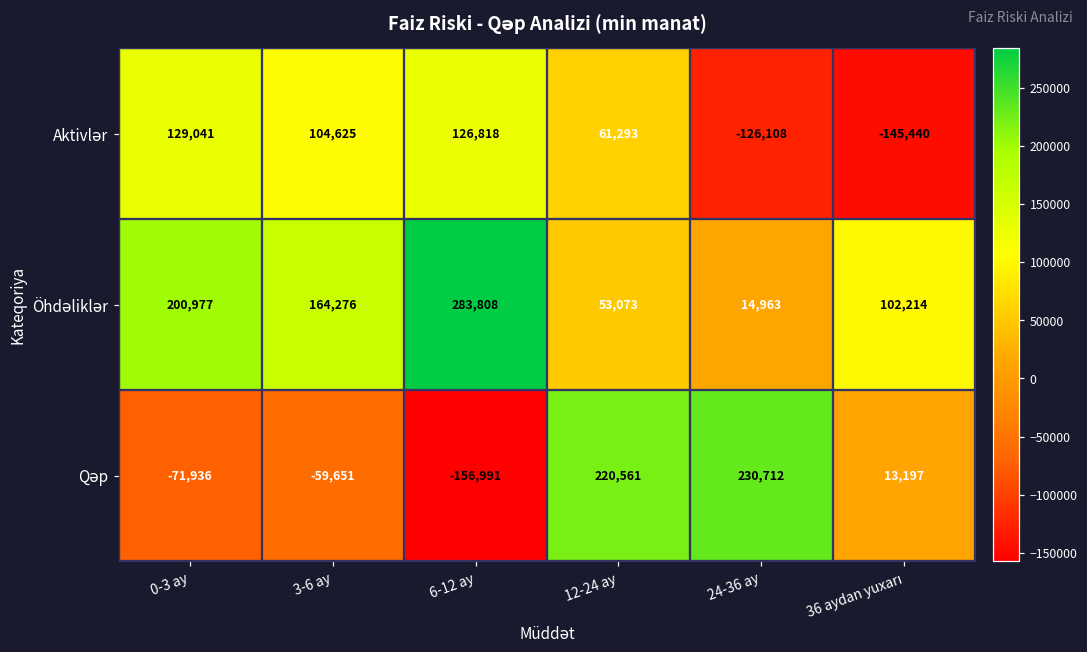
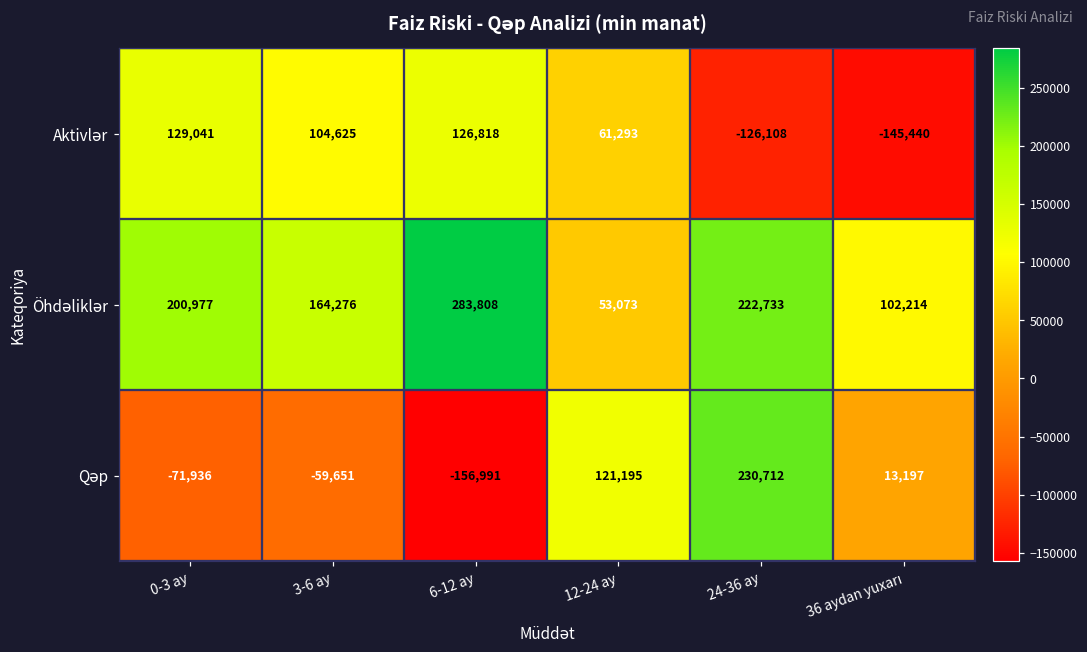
Öhdəliklər, 24-36 ay: 14,963 -> 222,733
Qəp, 12-24 ay: 220,561 -> 121,195
